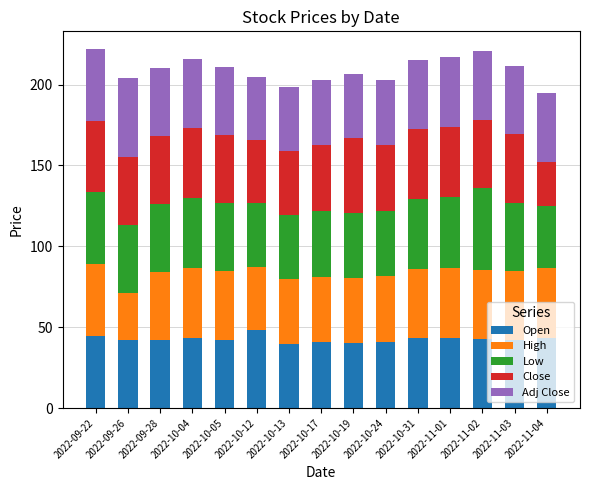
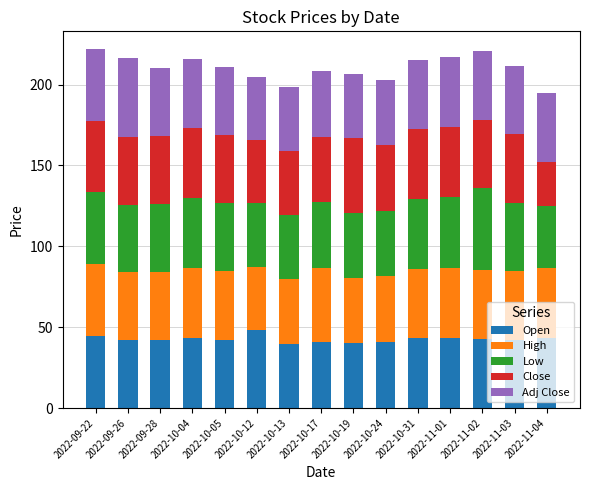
High, 2022-09-26: 29 -> 42
High, 2022-10-17: 41 -> 46
